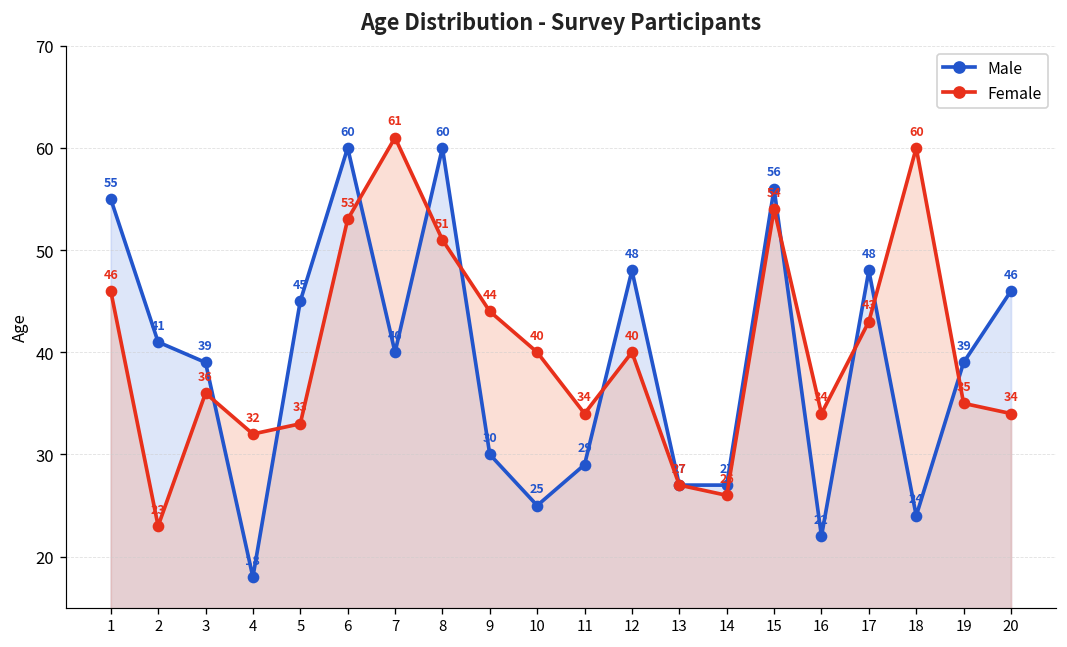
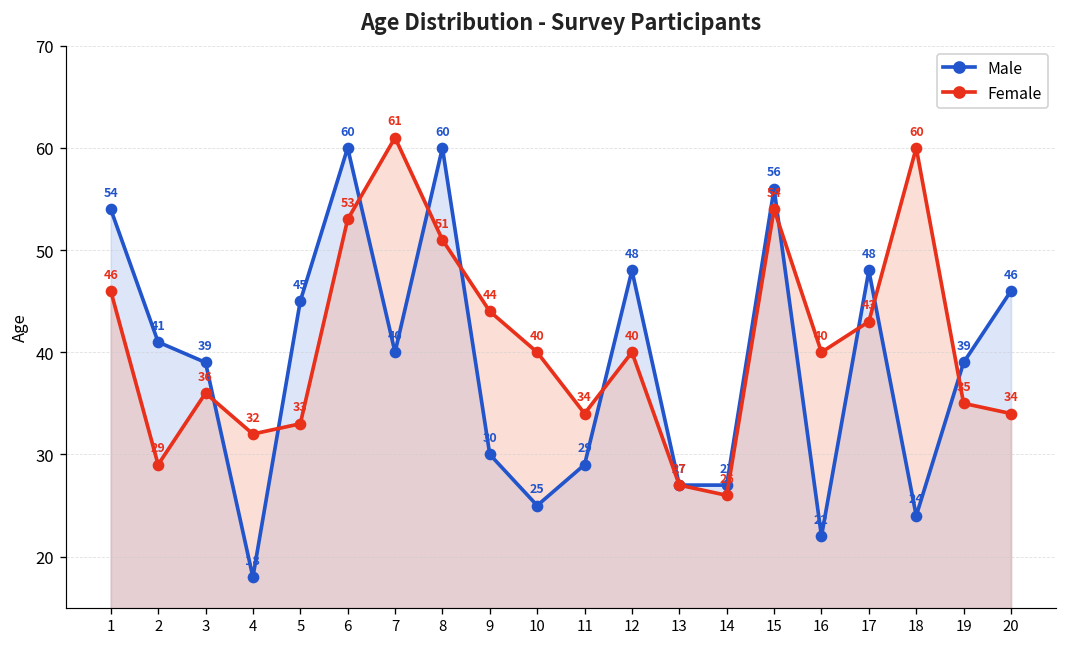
Male, 1: 55 -> 54
Female, 2: 23 -> 29
Female, 16: 34 -> 40
